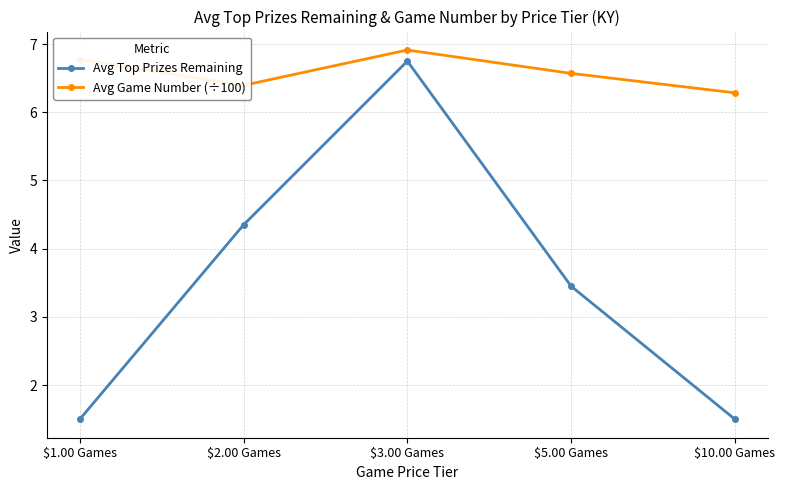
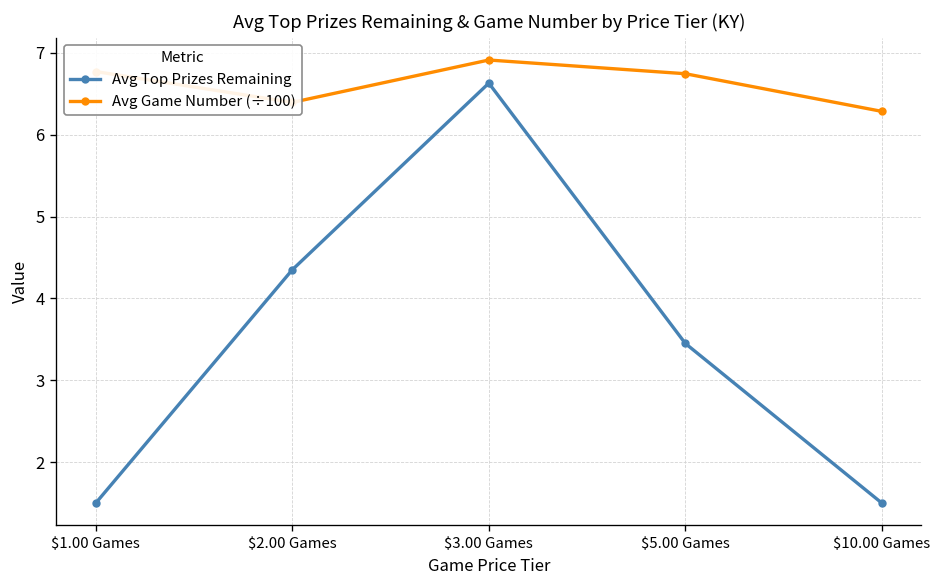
Avg Top Prizes Remaining, $3.00 Games: 6.8 -> 6.6
Avg Game Number (÷100), $5.00 Games: 6.6 -> 6.7
